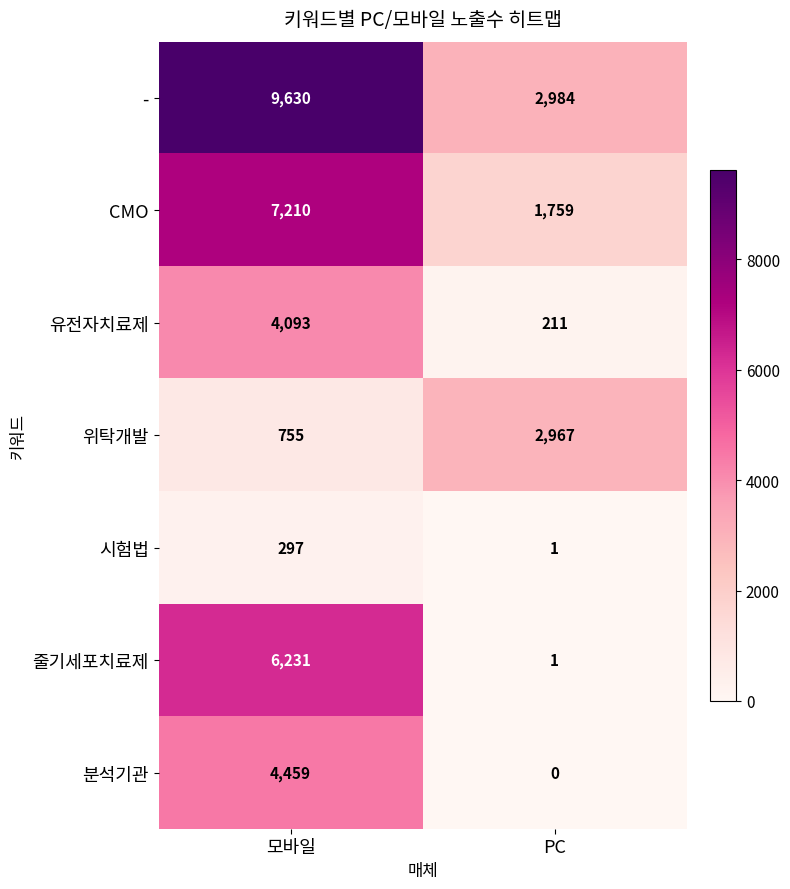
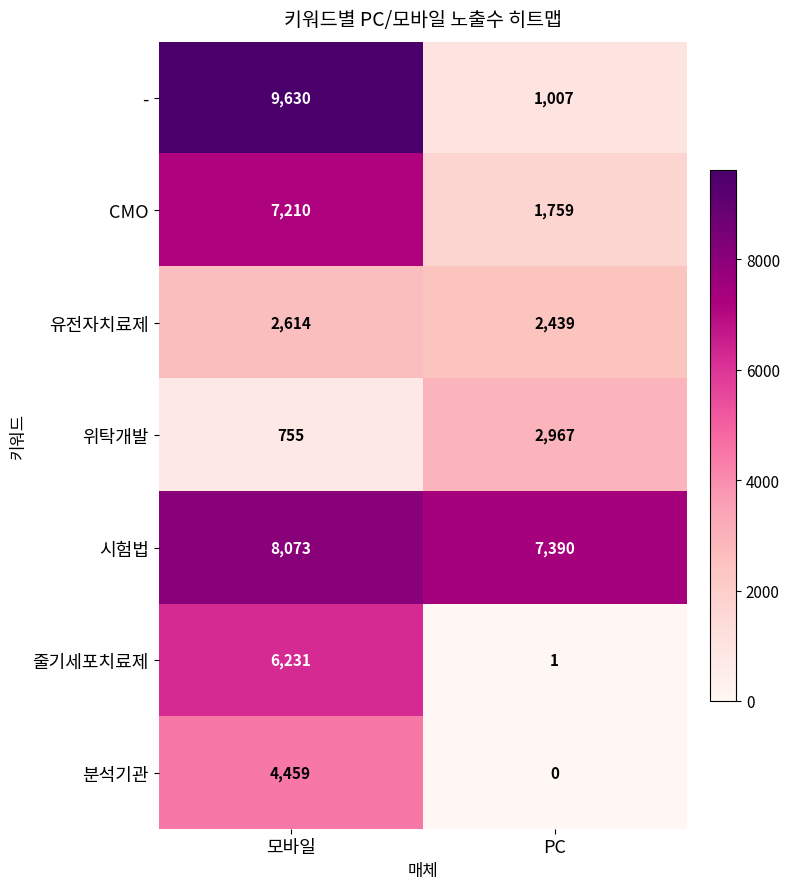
-, PC: 2,984 -> 1,007
유전자치료제, 모바일: 4,093 -> 2,614
유전자치료제, PC: 211 -> 2,439
시험법, 모바일: 297 -> 8,073
시험법, PC: 1 -> 7,390
